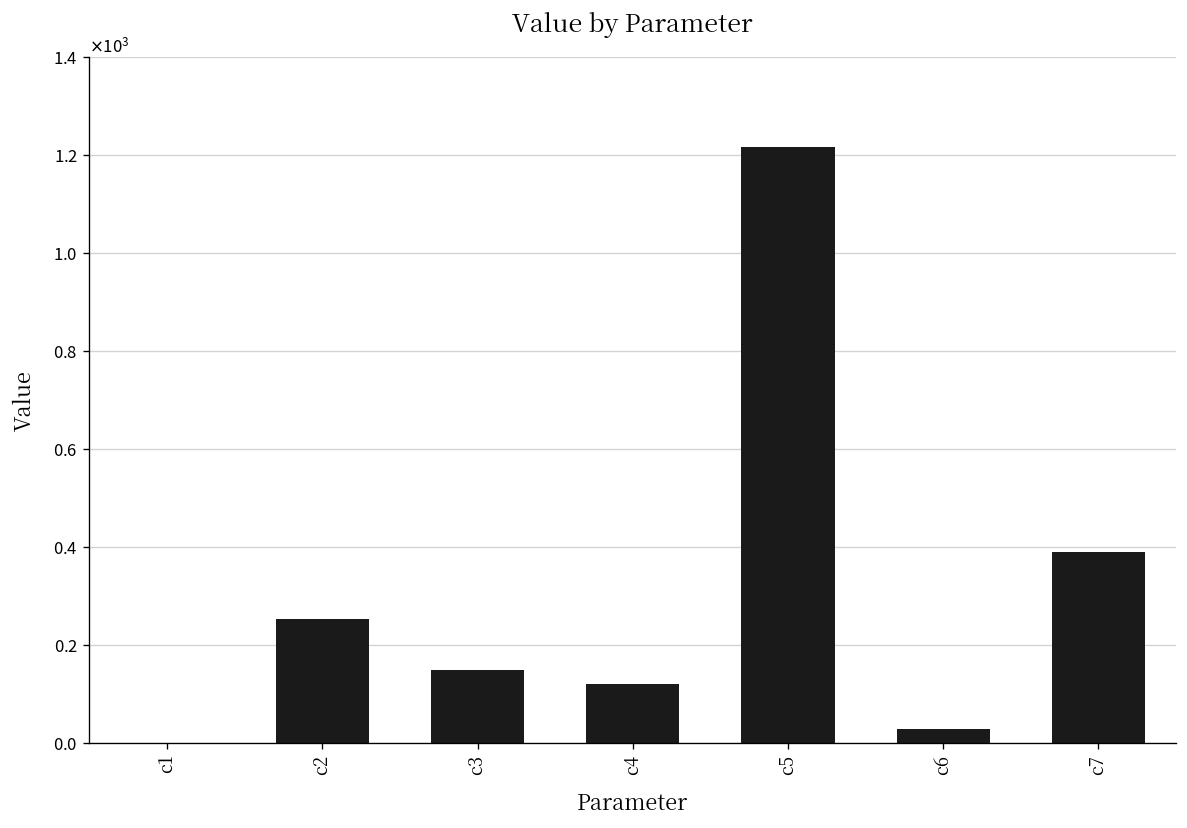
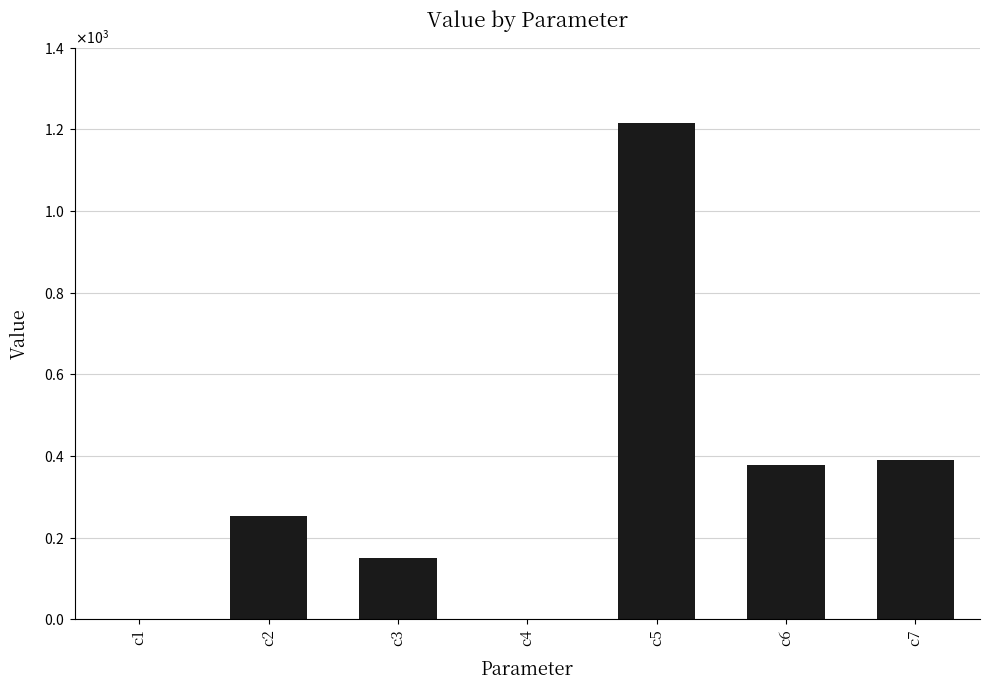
c4: 120 -> 0
c6: 30 -> 380
